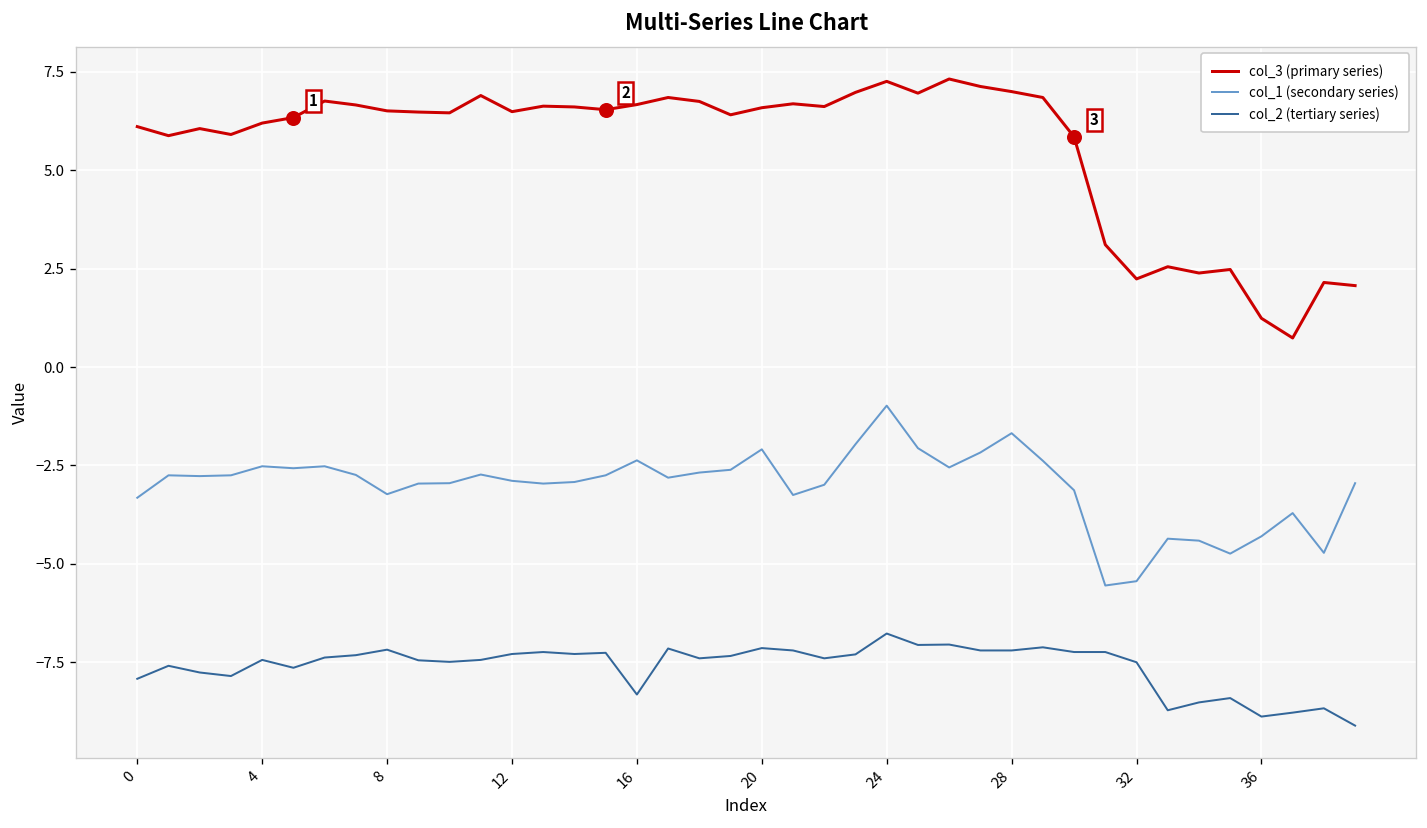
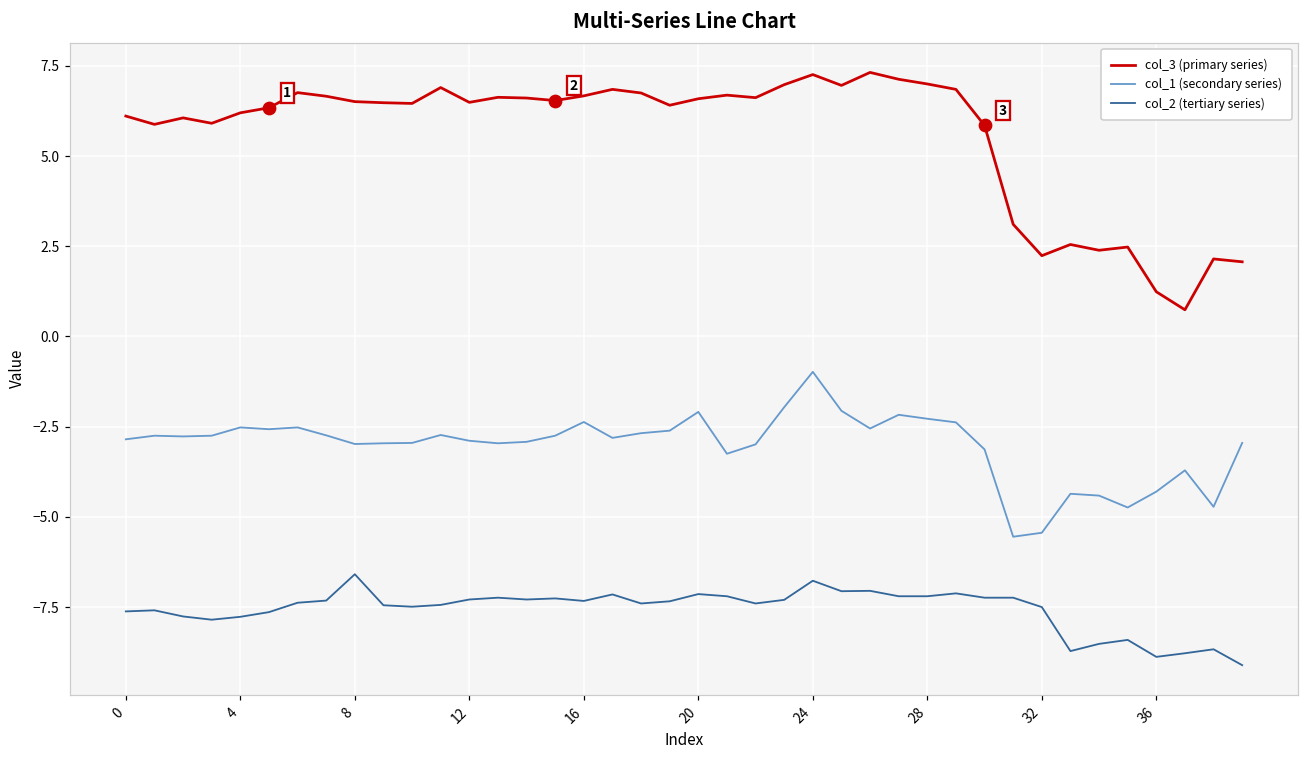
col_1 (secondary series), 0: -3.3 -> -2.9
col_2 (tertiary series), 0: -7.9 -> -7.6
col_2 (tertiary series), 4: -7.4 -> -7.8
col_1 (secondary series), 8: -3.2 -> -3.0
col_2 (tertiary series), 8: -7.2 -> -6.6
col_2 (tertiary series), 16: -8.3 -> -7.3
col_1 (secondary series), 28: -1.7 -> -2.3
